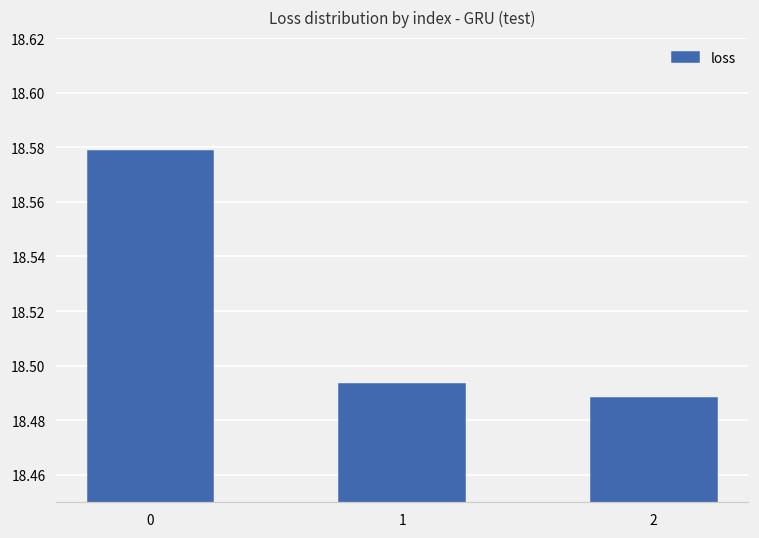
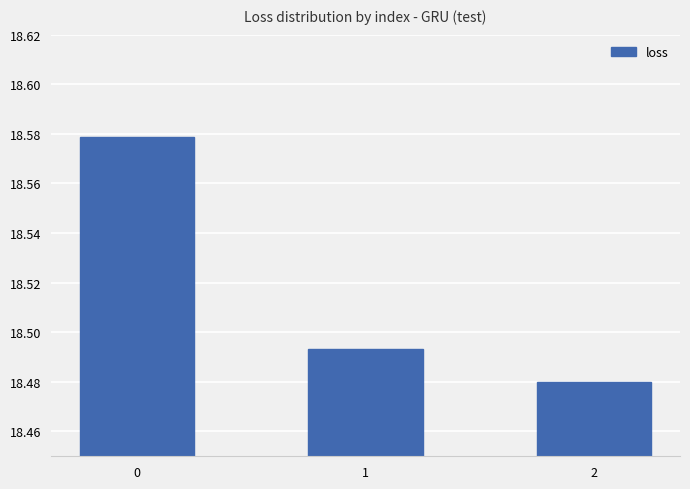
2: 18.488 -> 18.480
